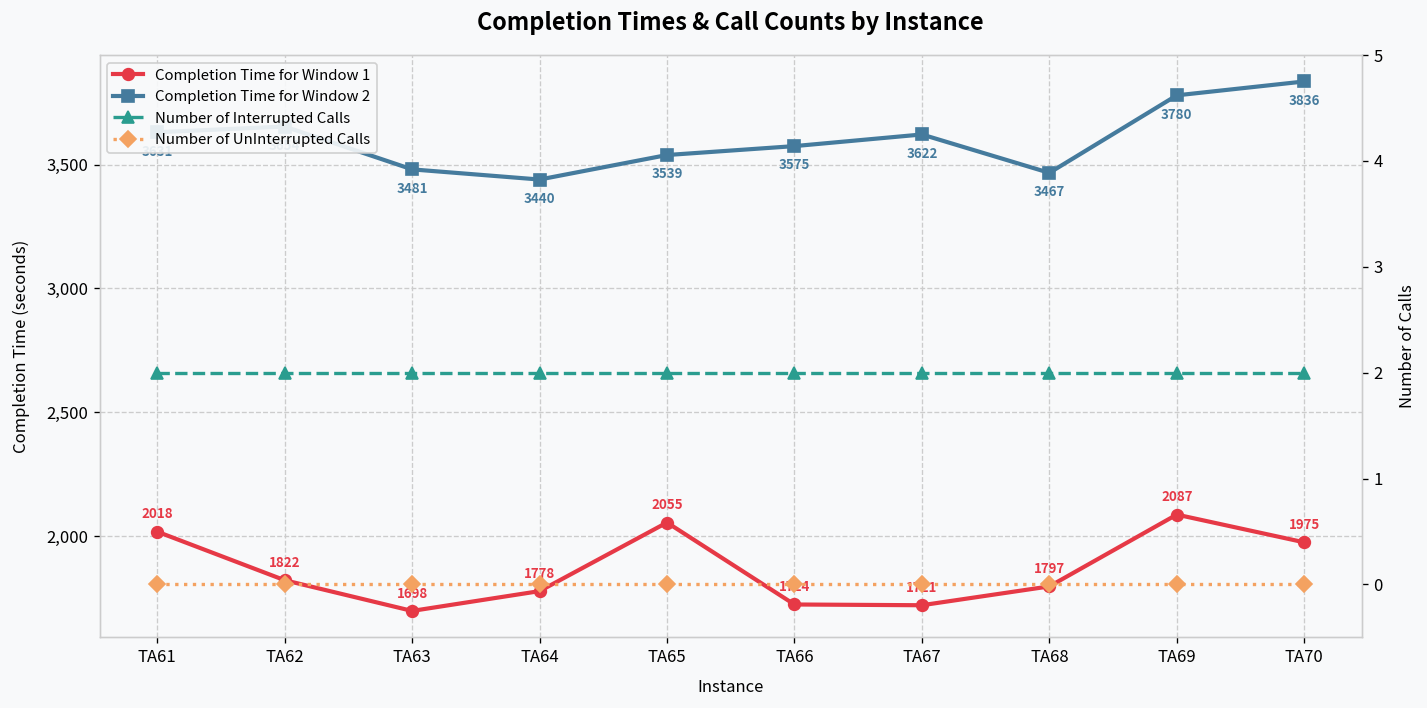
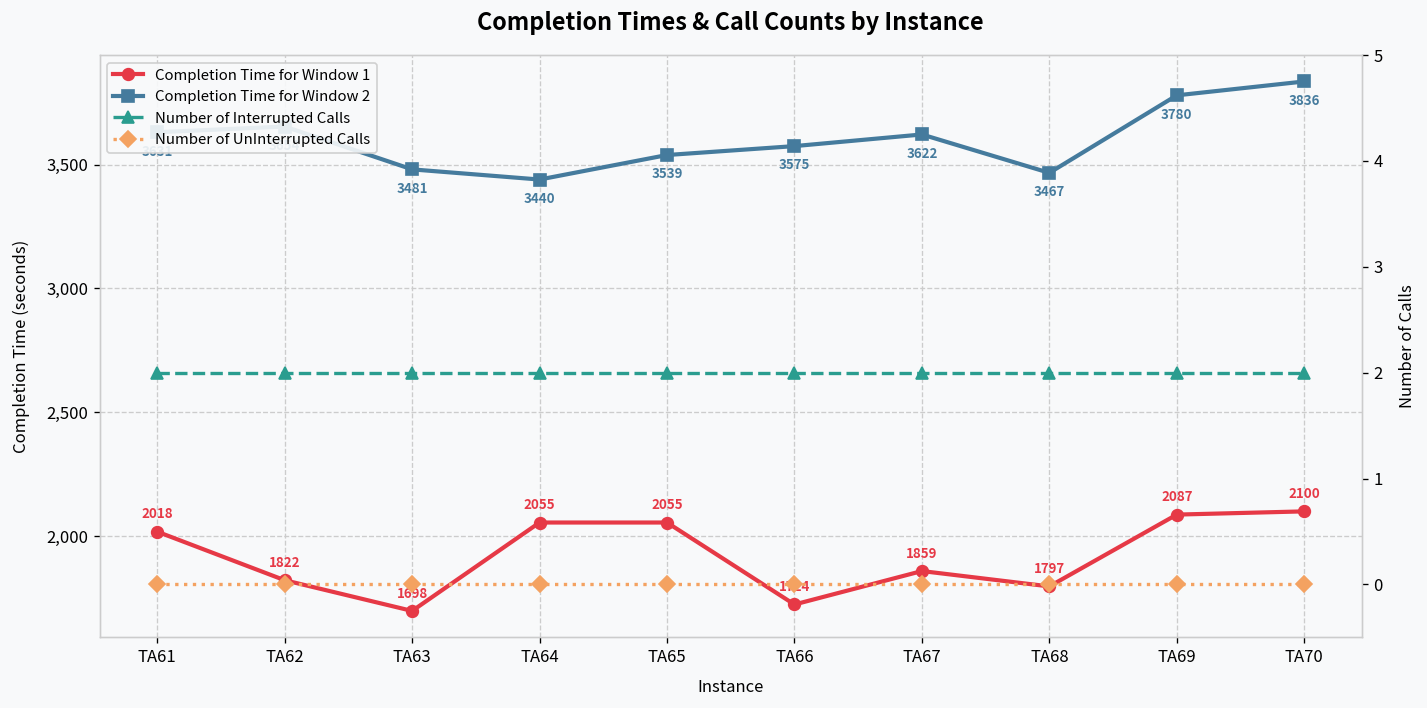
Completion Time for Window 1, TA64: 1778 -> 2055
Completion Time for Window 1, TA67: 1721 -> 1859
Completion Time for Window 1, TA70: 1975 -> 2100
